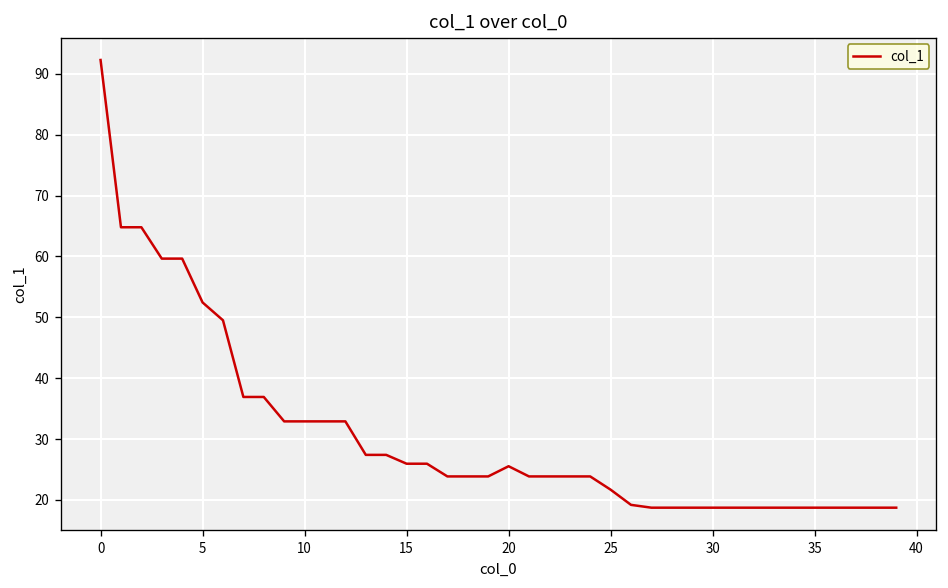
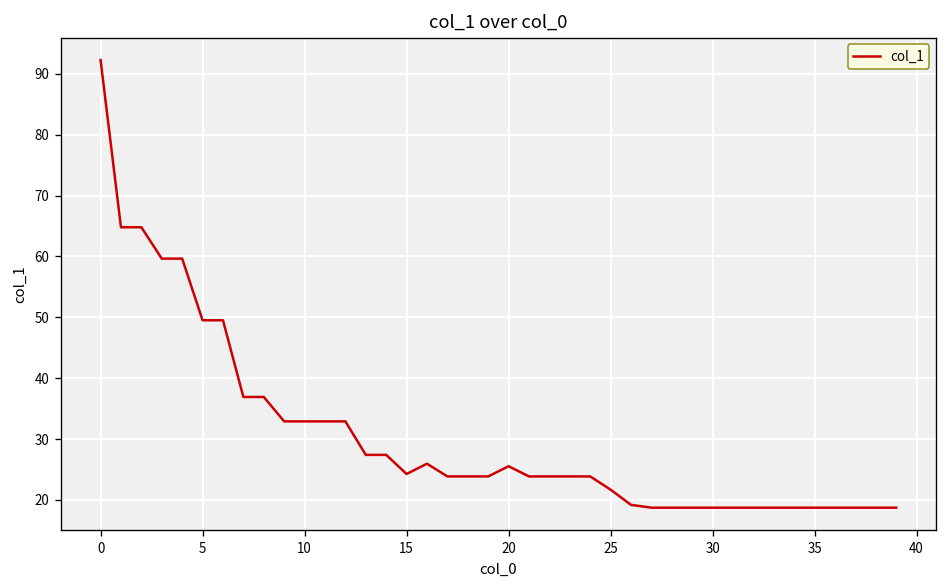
5: 52 -> 50
15: 26 -> 24
